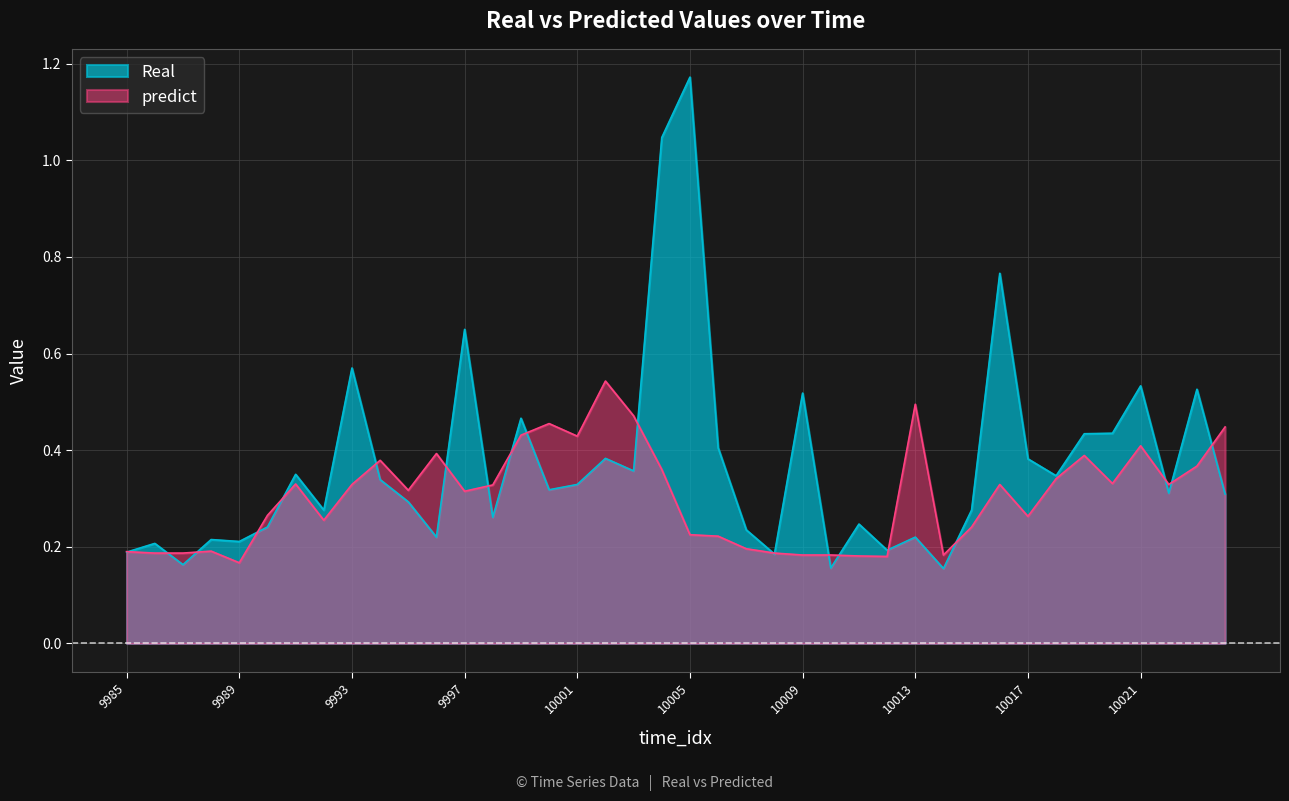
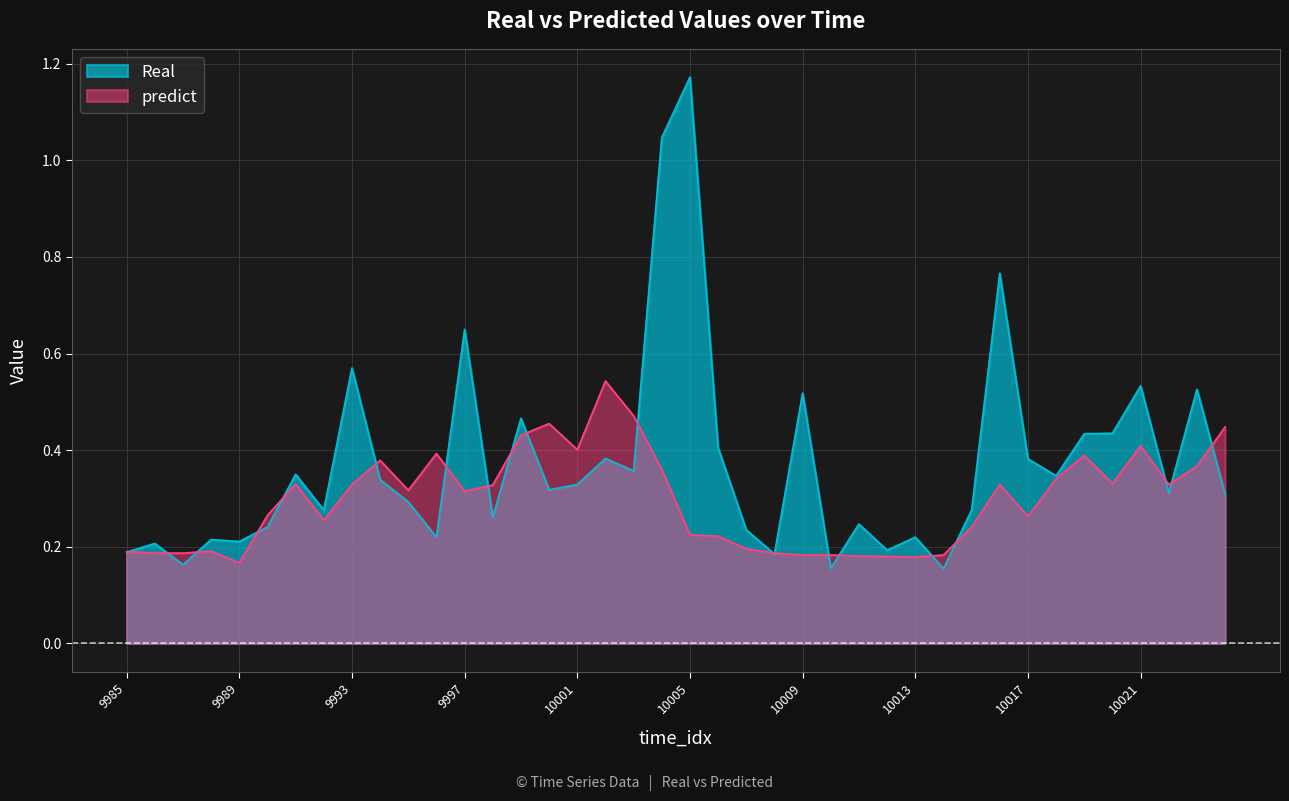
predict, 10001: 0.43 -> 0.40
predict, 10013: 0.50 -> 0.18
